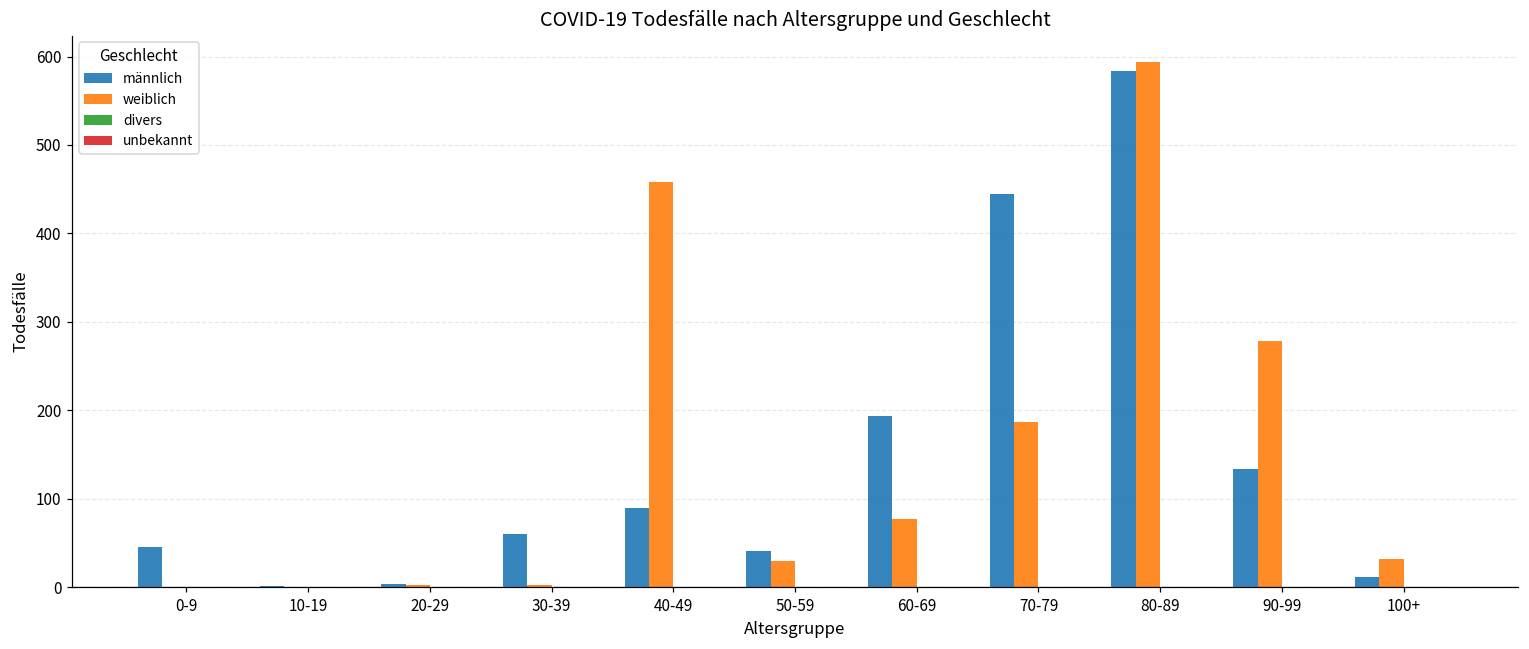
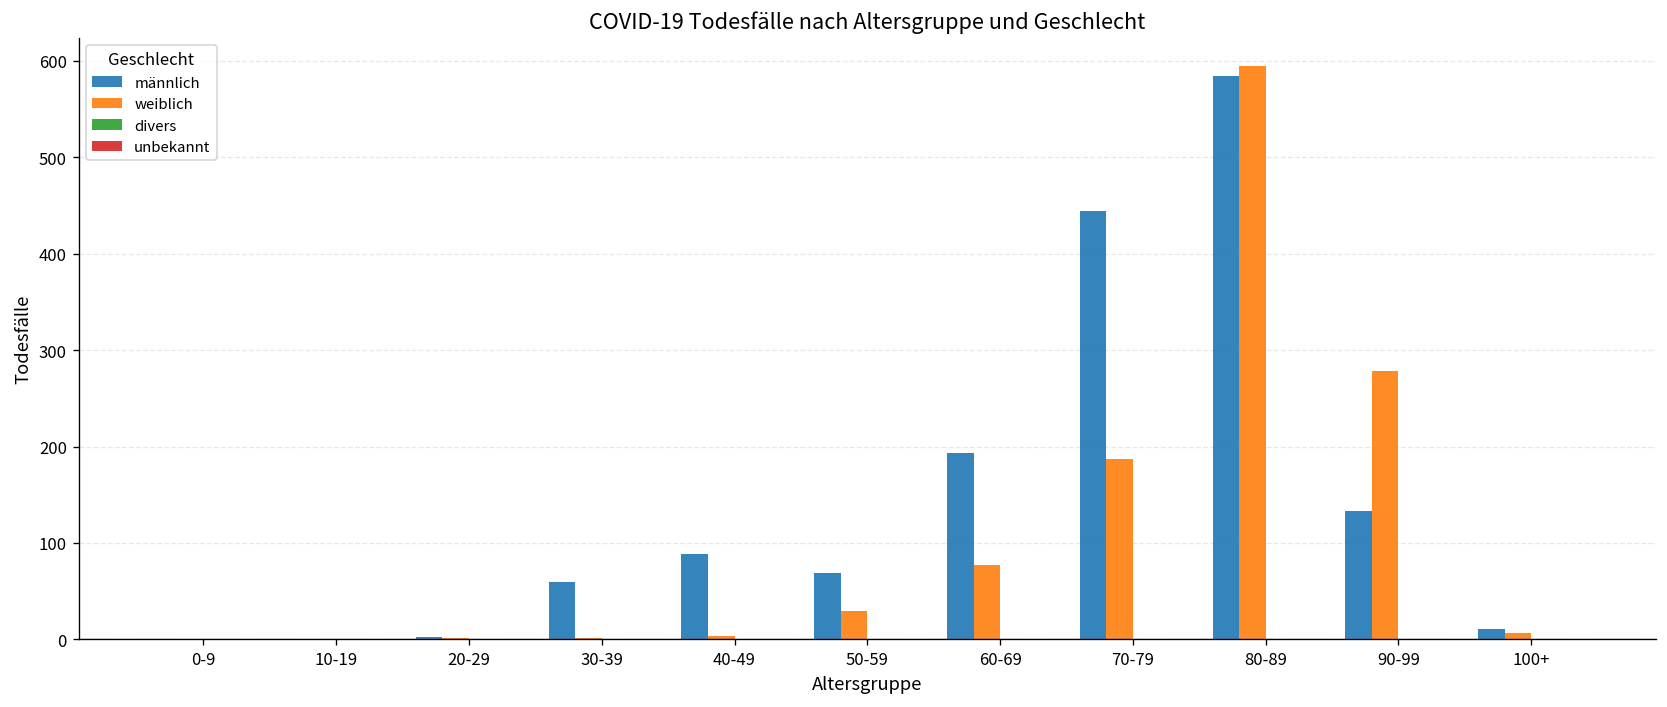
männlich, 0-9: 50 -> 0
weiblich, 40-49: 460 -> 0
männlich, 50-59: 40 -> 70
weiblich, 100+: 30 -> 10
